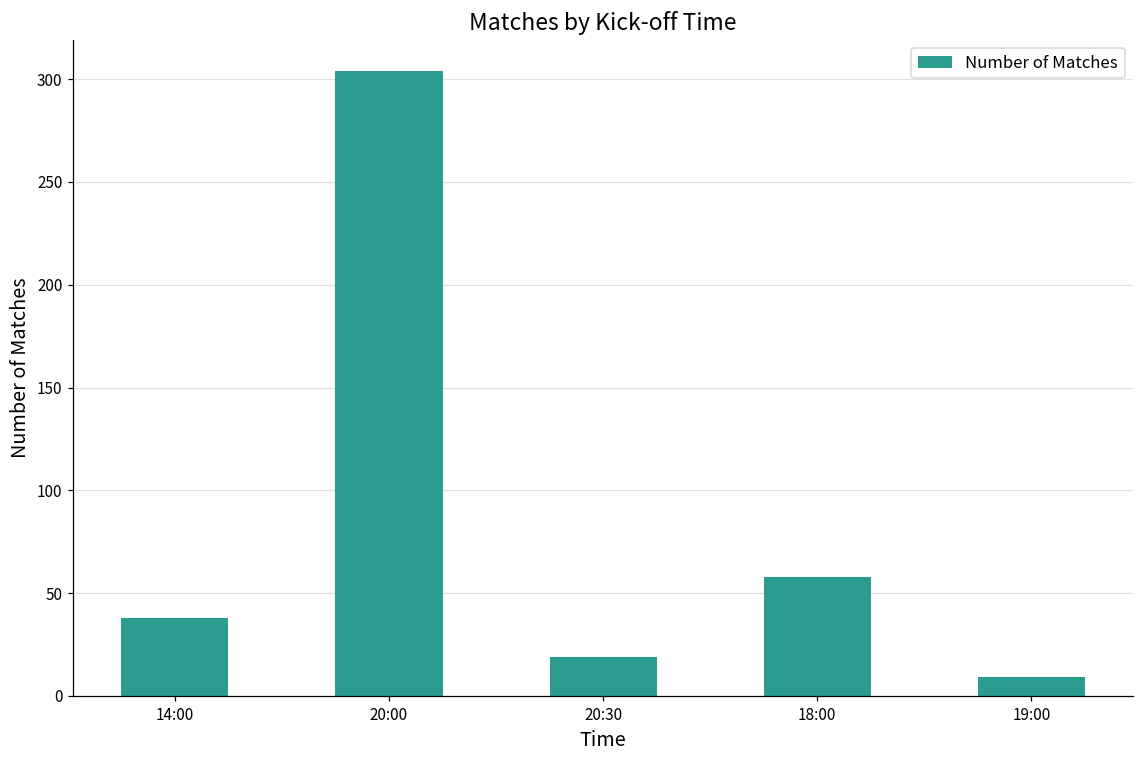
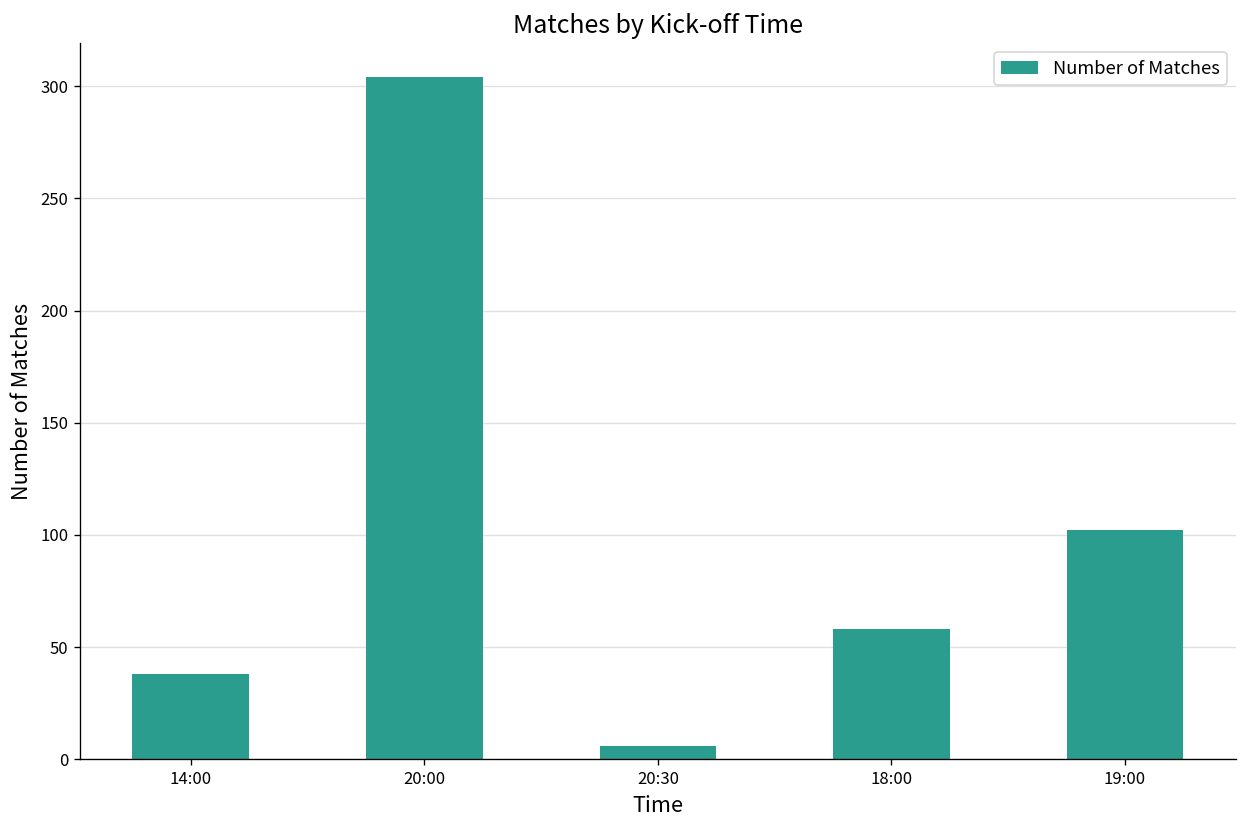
20:30: 19 -> 6
19:00: 9 -> 102
